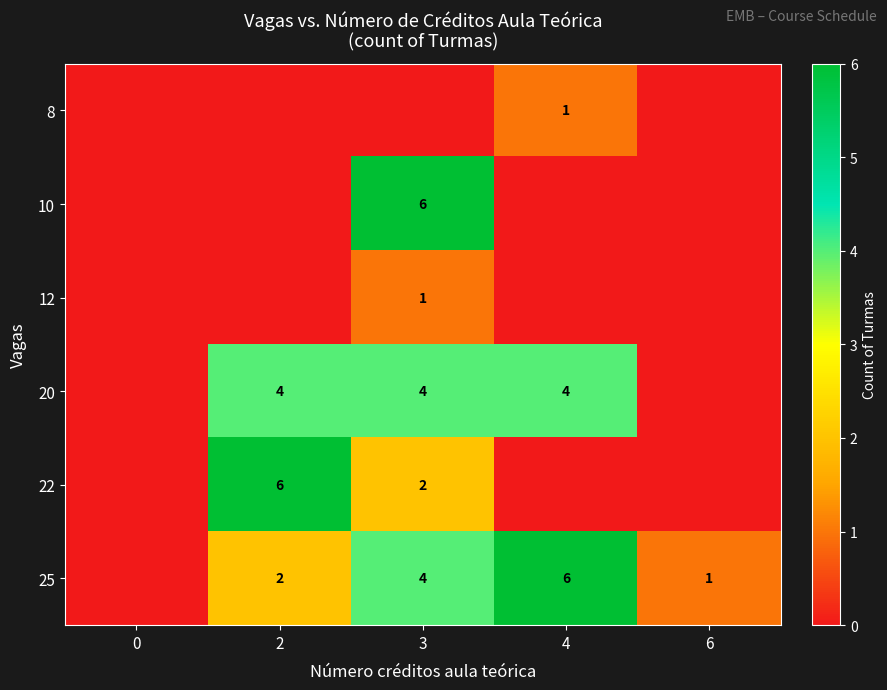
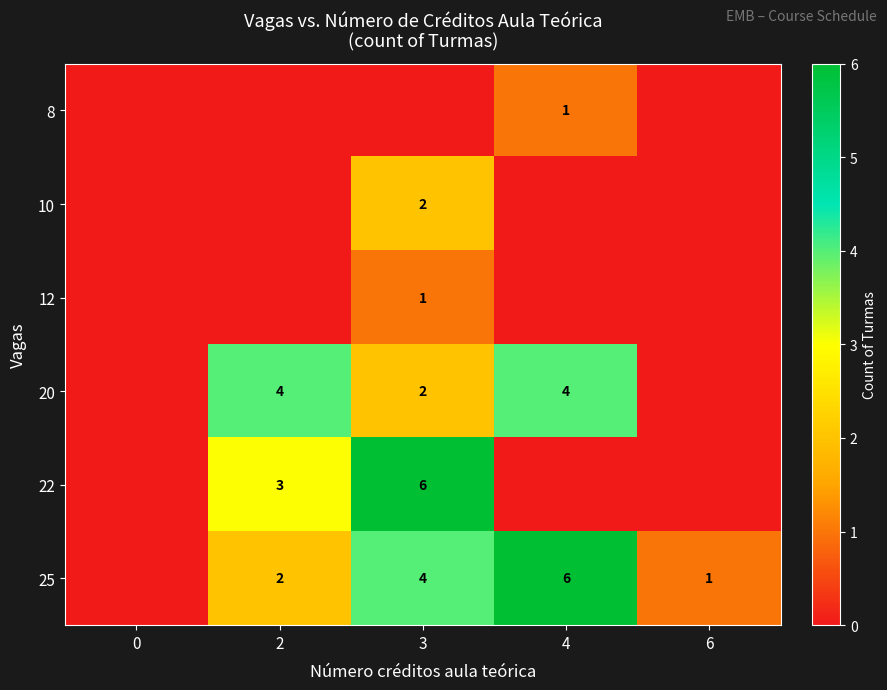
10, 3: 6 -> 2
20, 3: 4 -> 2
22, 2: 6 -> 3
22, 3: 2 -> 6
